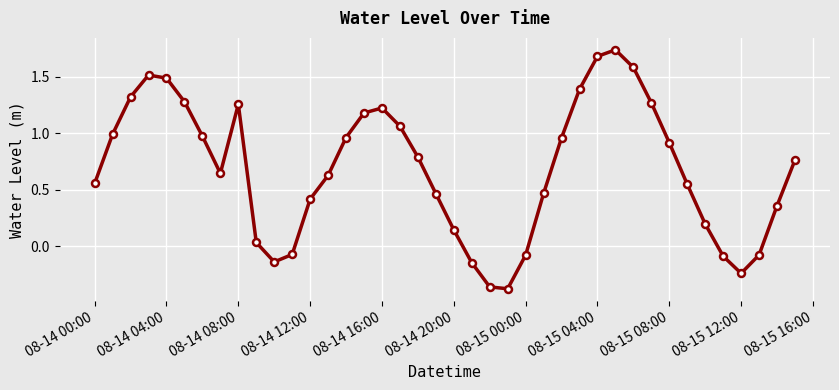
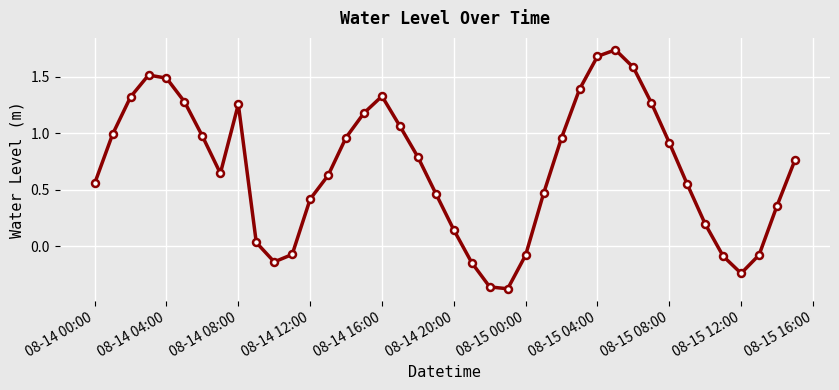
08-14 16:00: 1.22 -> 1.33
